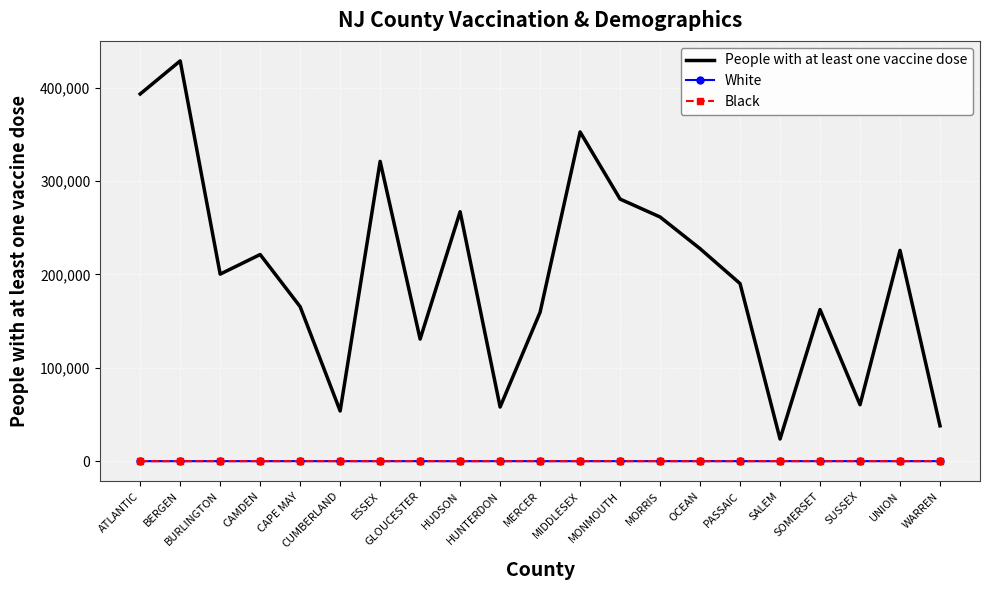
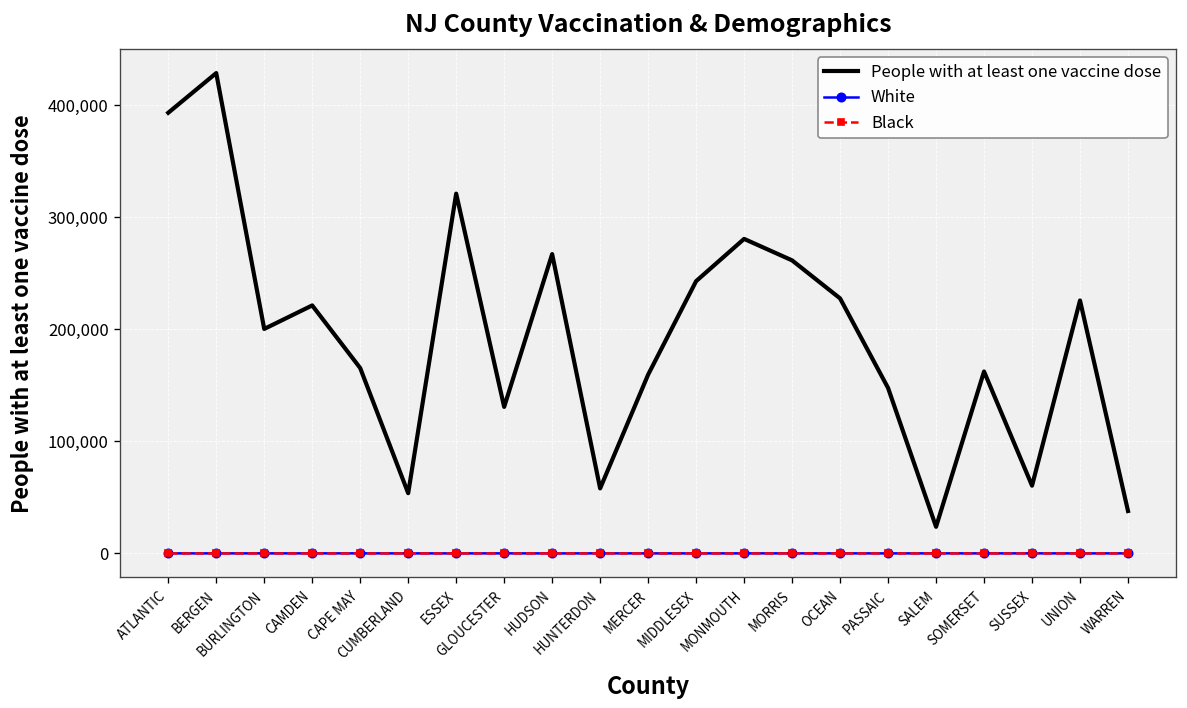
People with at least one vaccine dose, MIDDLESEX: 350,000 -> 240,000
People with at least one vaccine dose, PASSAIC: 190,000 -> 150,000
